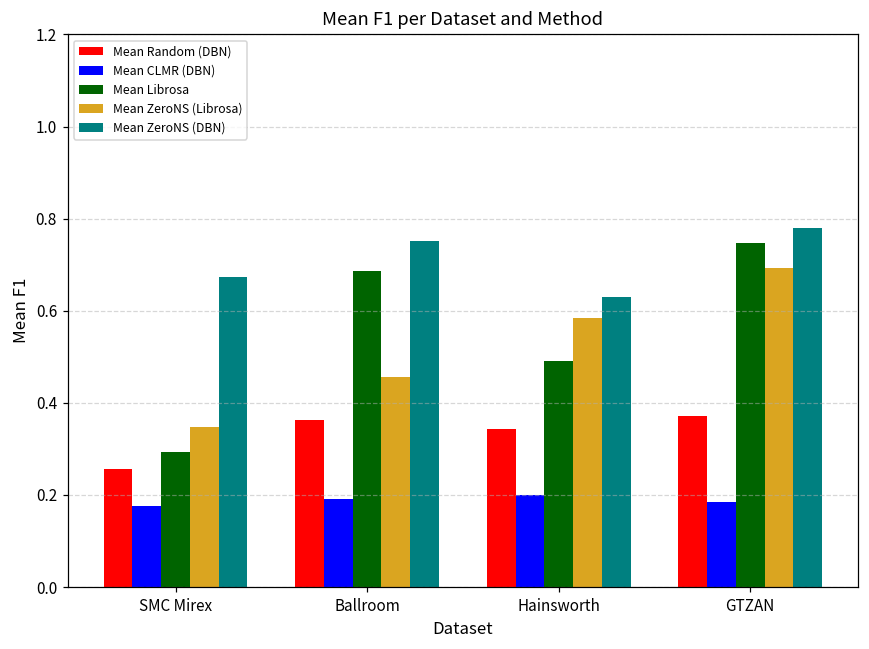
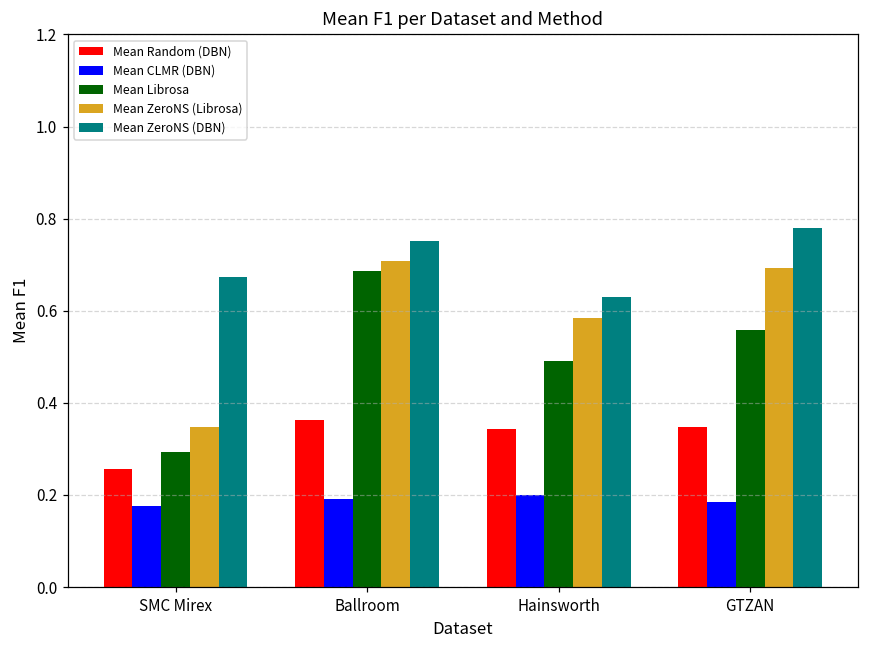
Mean ZeroNS (Librosa), Ballroom: 0.46 -> 0.71
Mean Random (DBN), GTZAN: 0.37 -> 0.35
Mean Librosa, GTZAN: 0.75 -> 0.56
